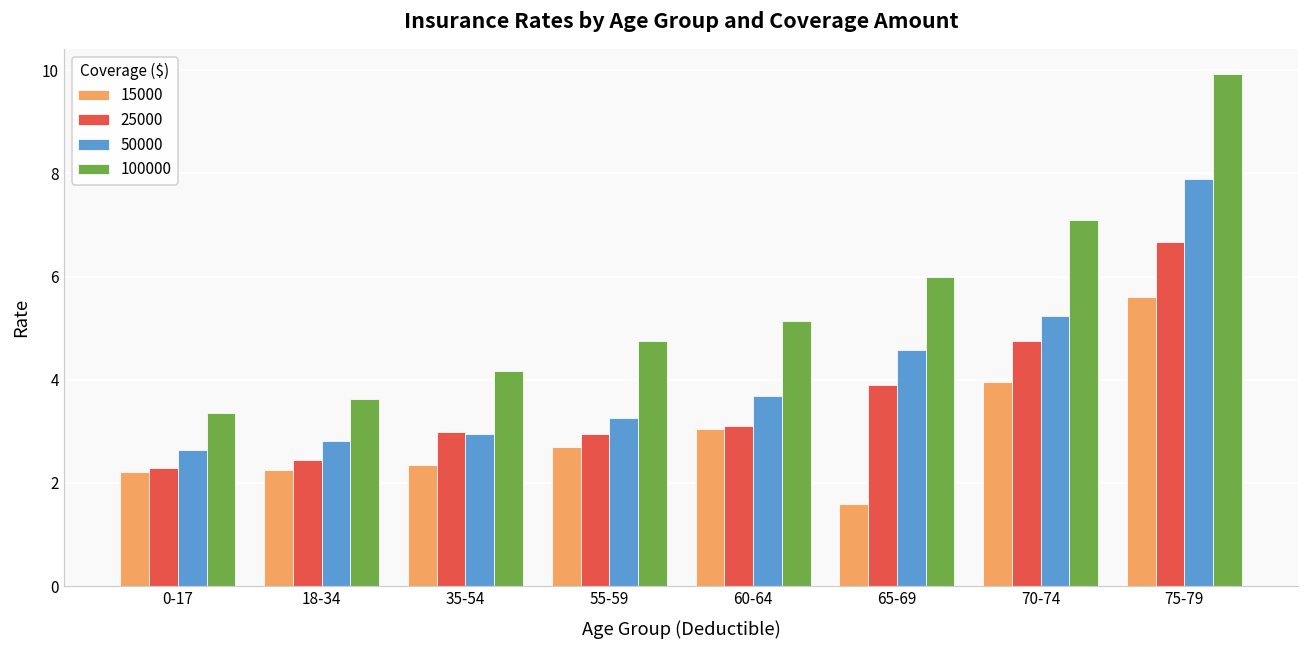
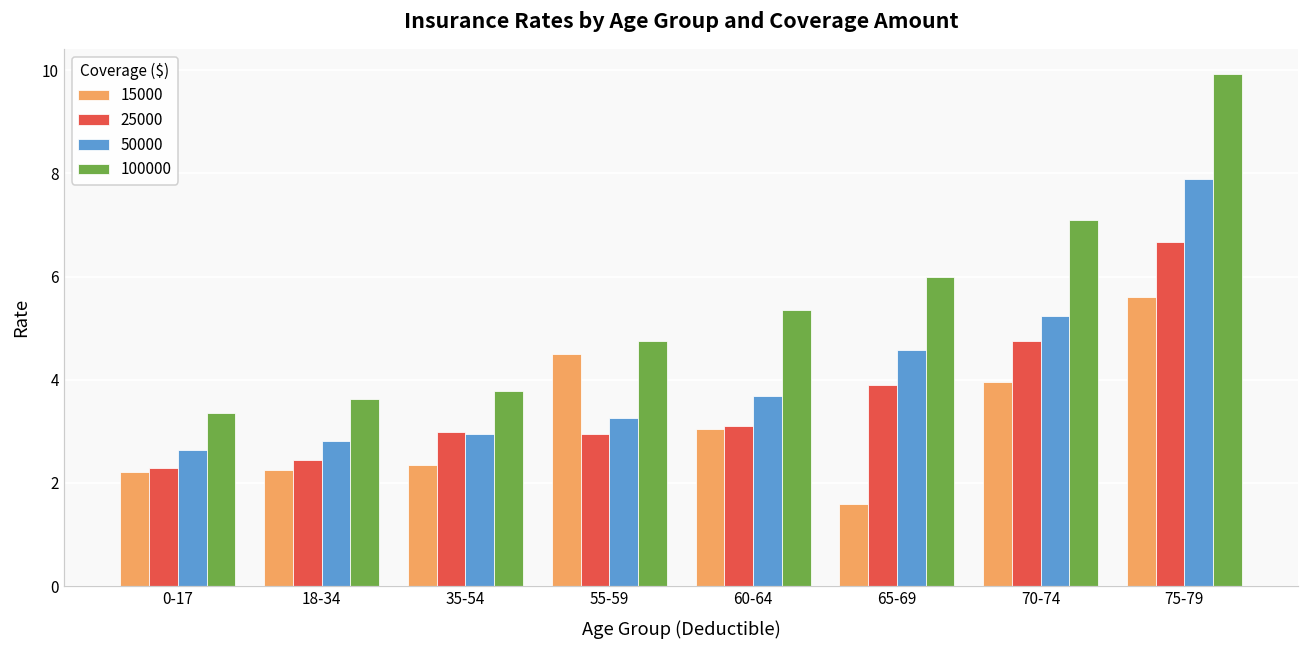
100000, 35-54: 4.2 -> 3.8
15000, 55-59: 2.7 -> 4.5
100000, 60-64: 5.1 -> 5.4
